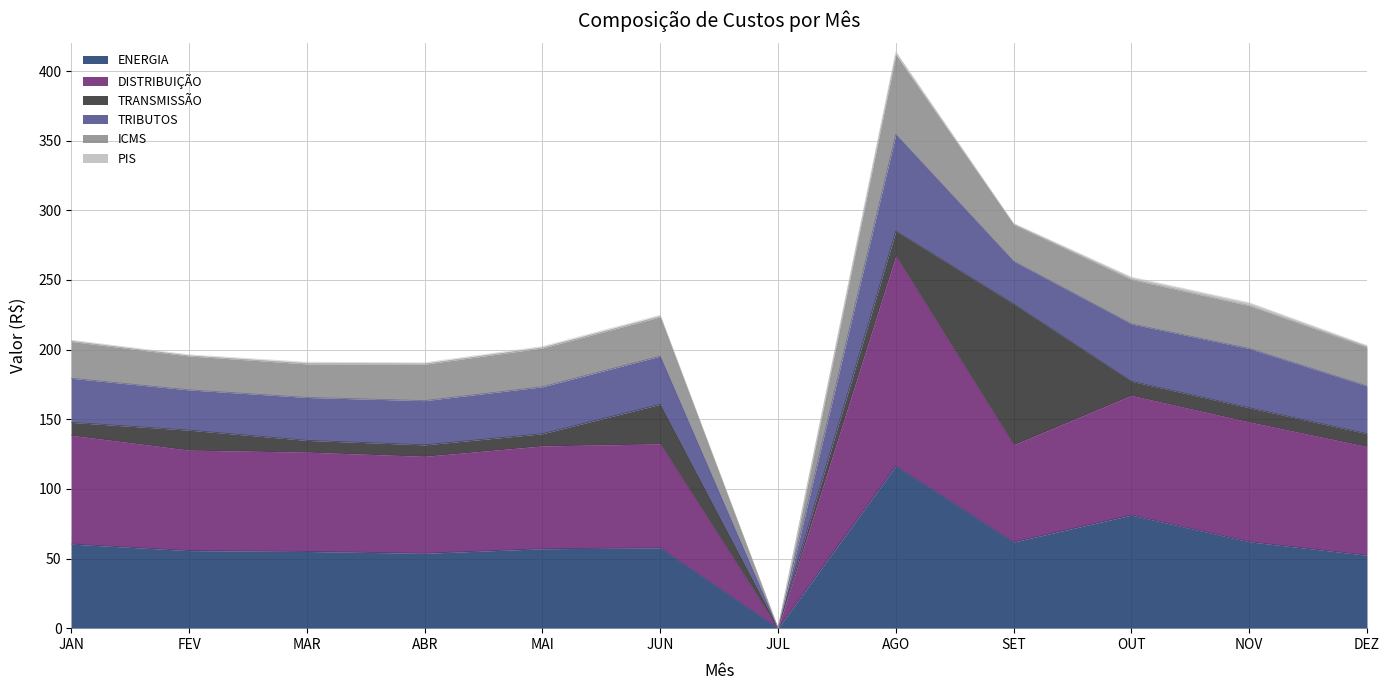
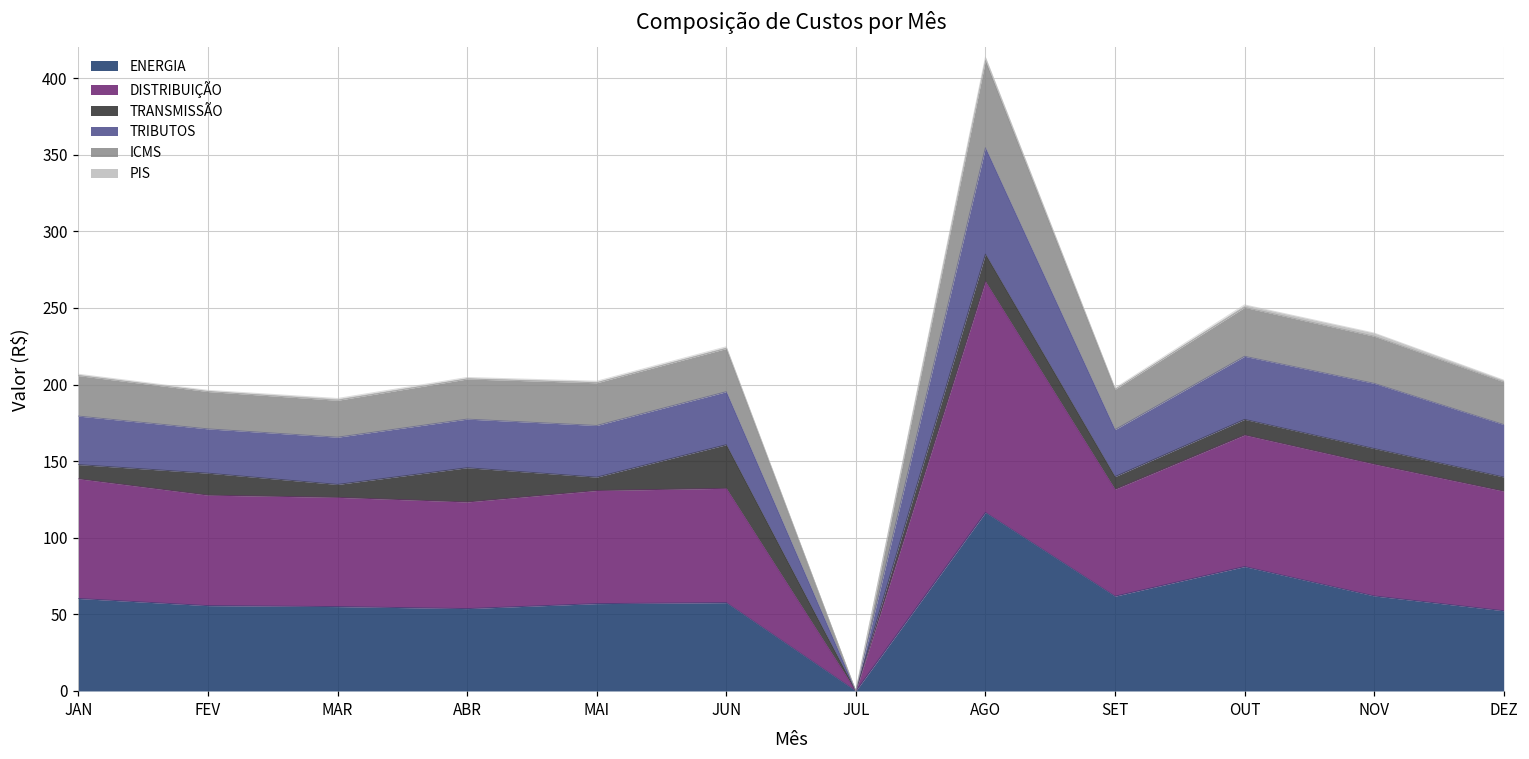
TRANSMISSÃO, ABR: 8 -> 22
TRANSMISSÃO, SET: 101 -> 8
